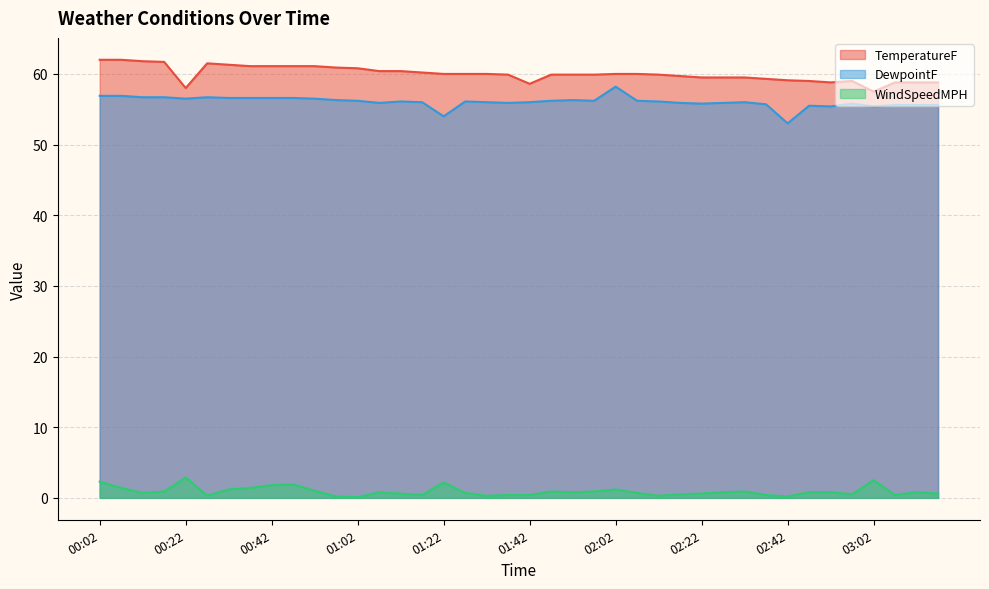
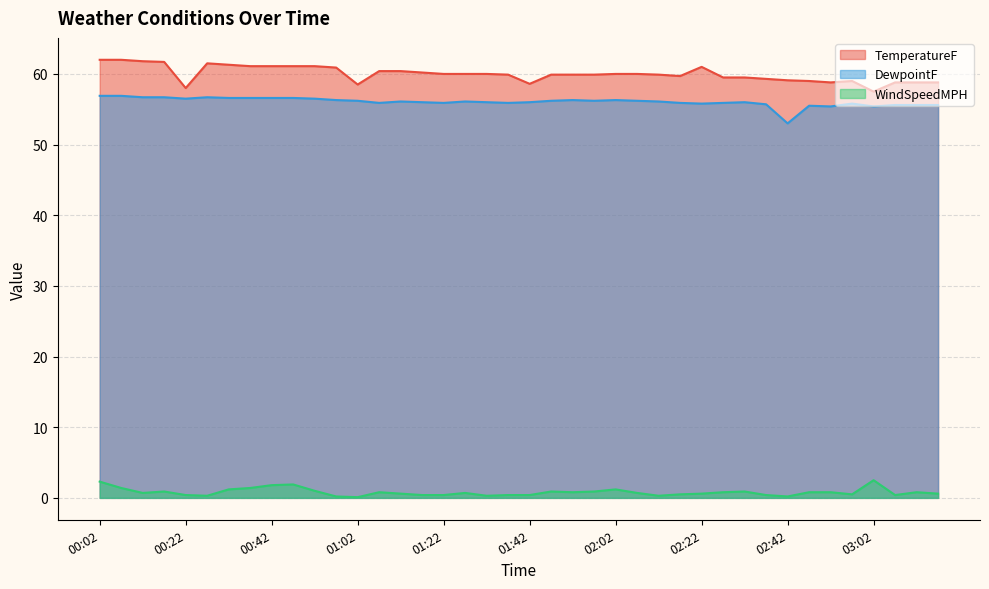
WindSpeedMPH, 00:22: 3 -> 0
TemperatureF, 01:02: 61 -> 59
DewpointF, 01:22: 54 -> 56
WindSpeedMPH, 01:22: 2 -> 0
DewpointF, 02:02: 58 -> 56
TemperatureF, 02:22: 60 -> 61
